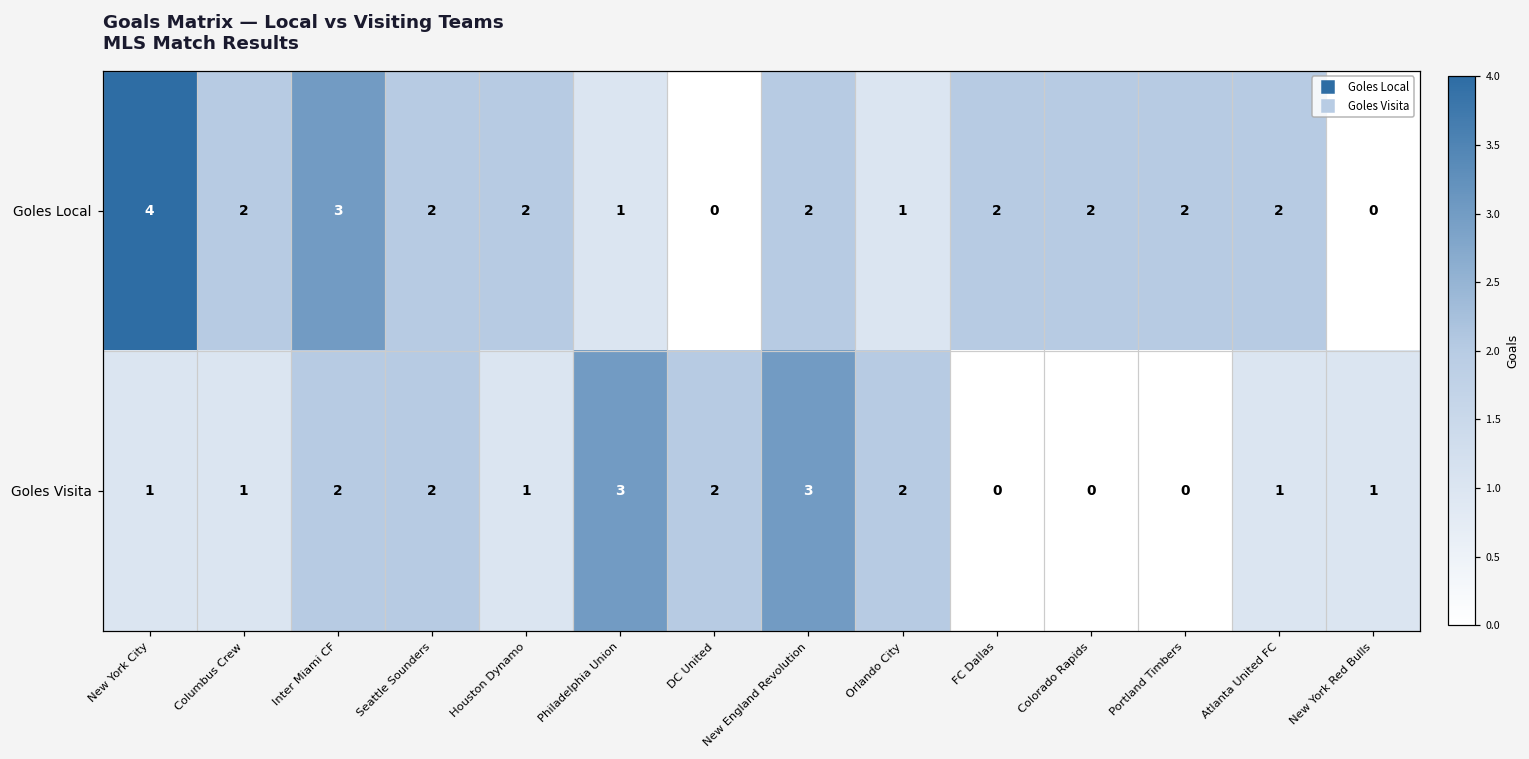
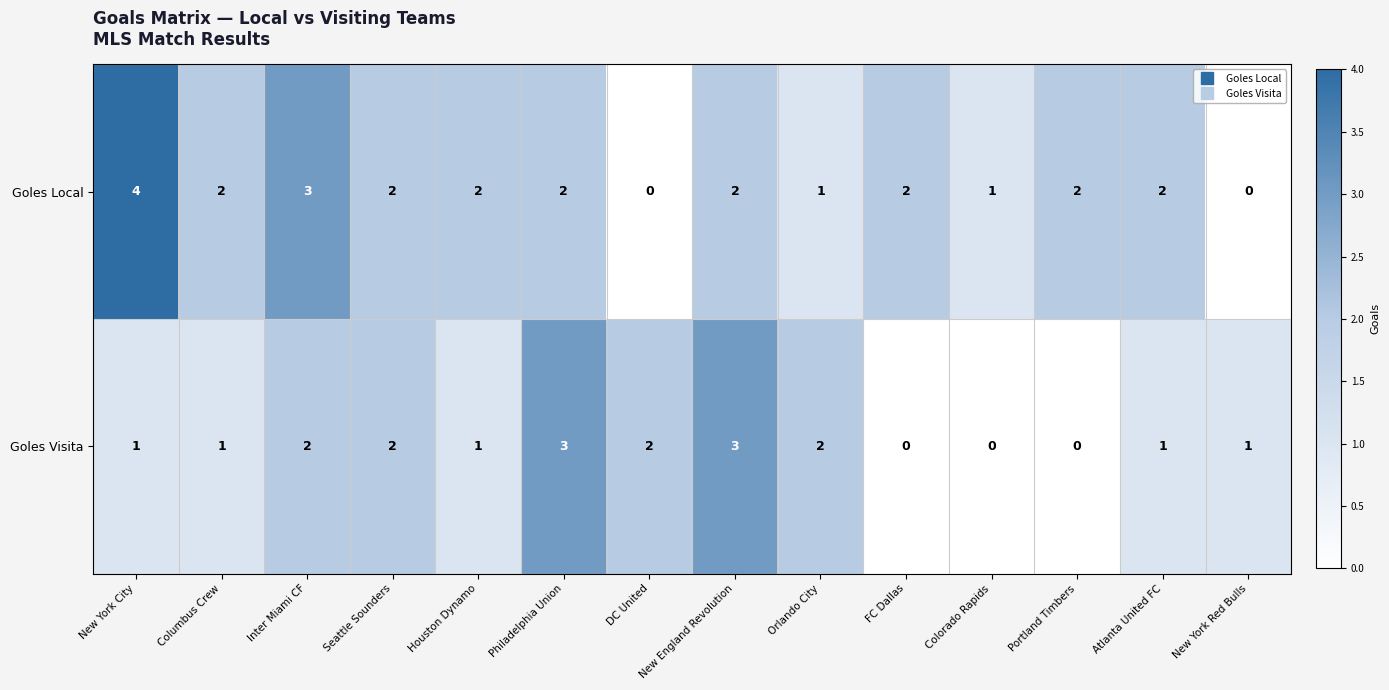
Goles Local, Philadelphia Union: 1 -> 2
Goles Local, Colorado Rapids: 2 -> 1
